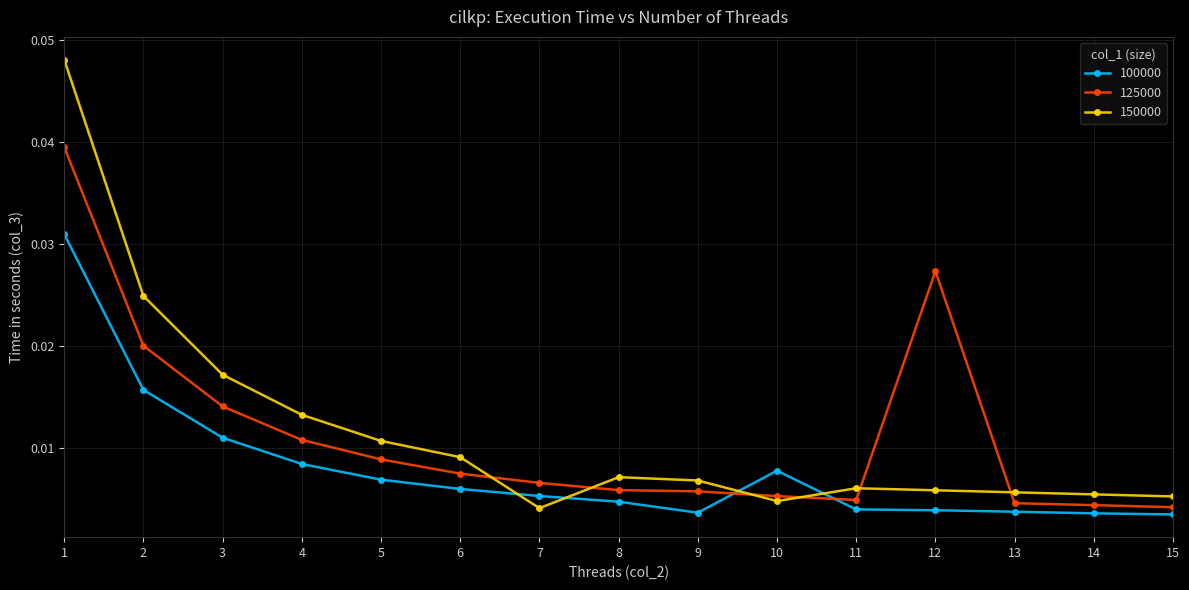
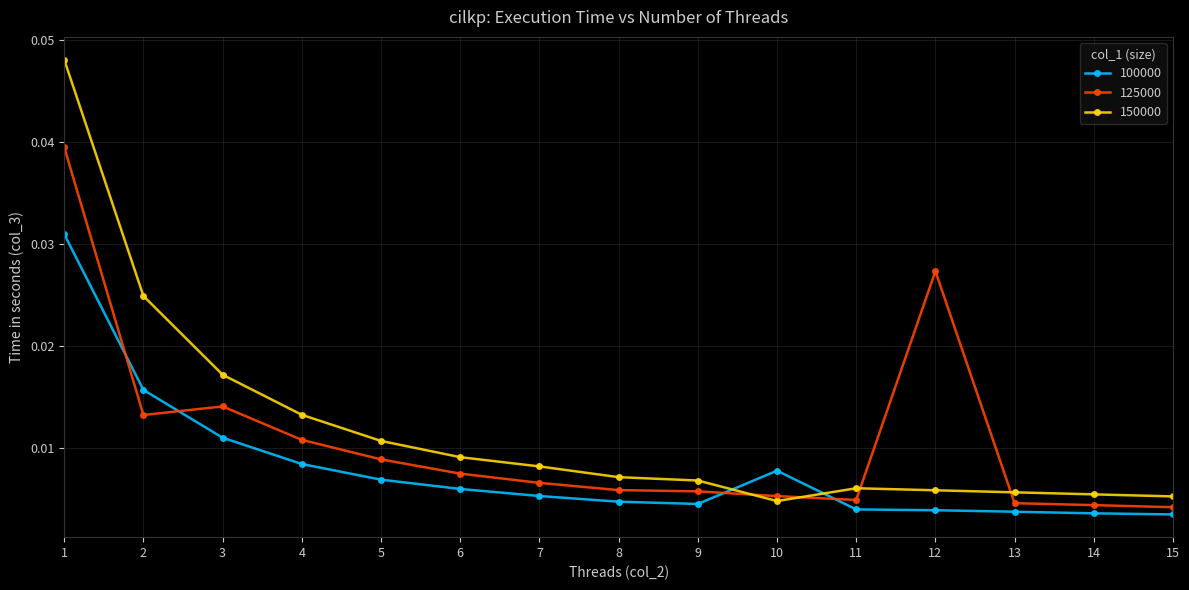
125000, 2: 0.0201 -> 0.0133
150000, 7: 0.0041 -> 0.0082
100000, 9: 0.0037 -> 0.0046
